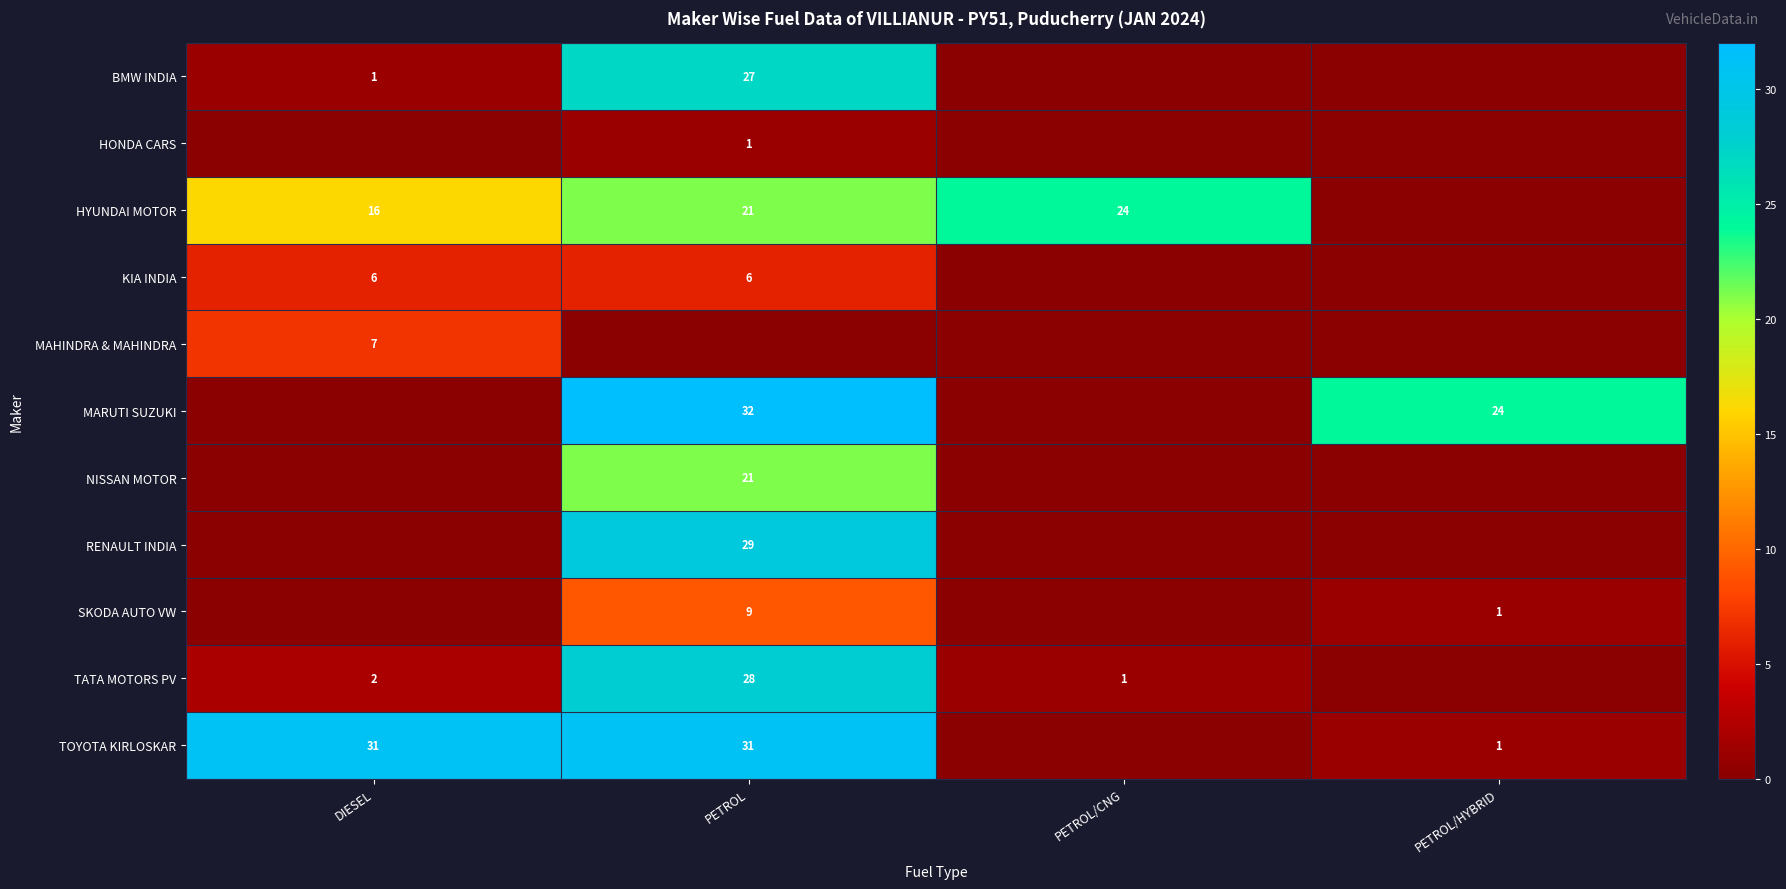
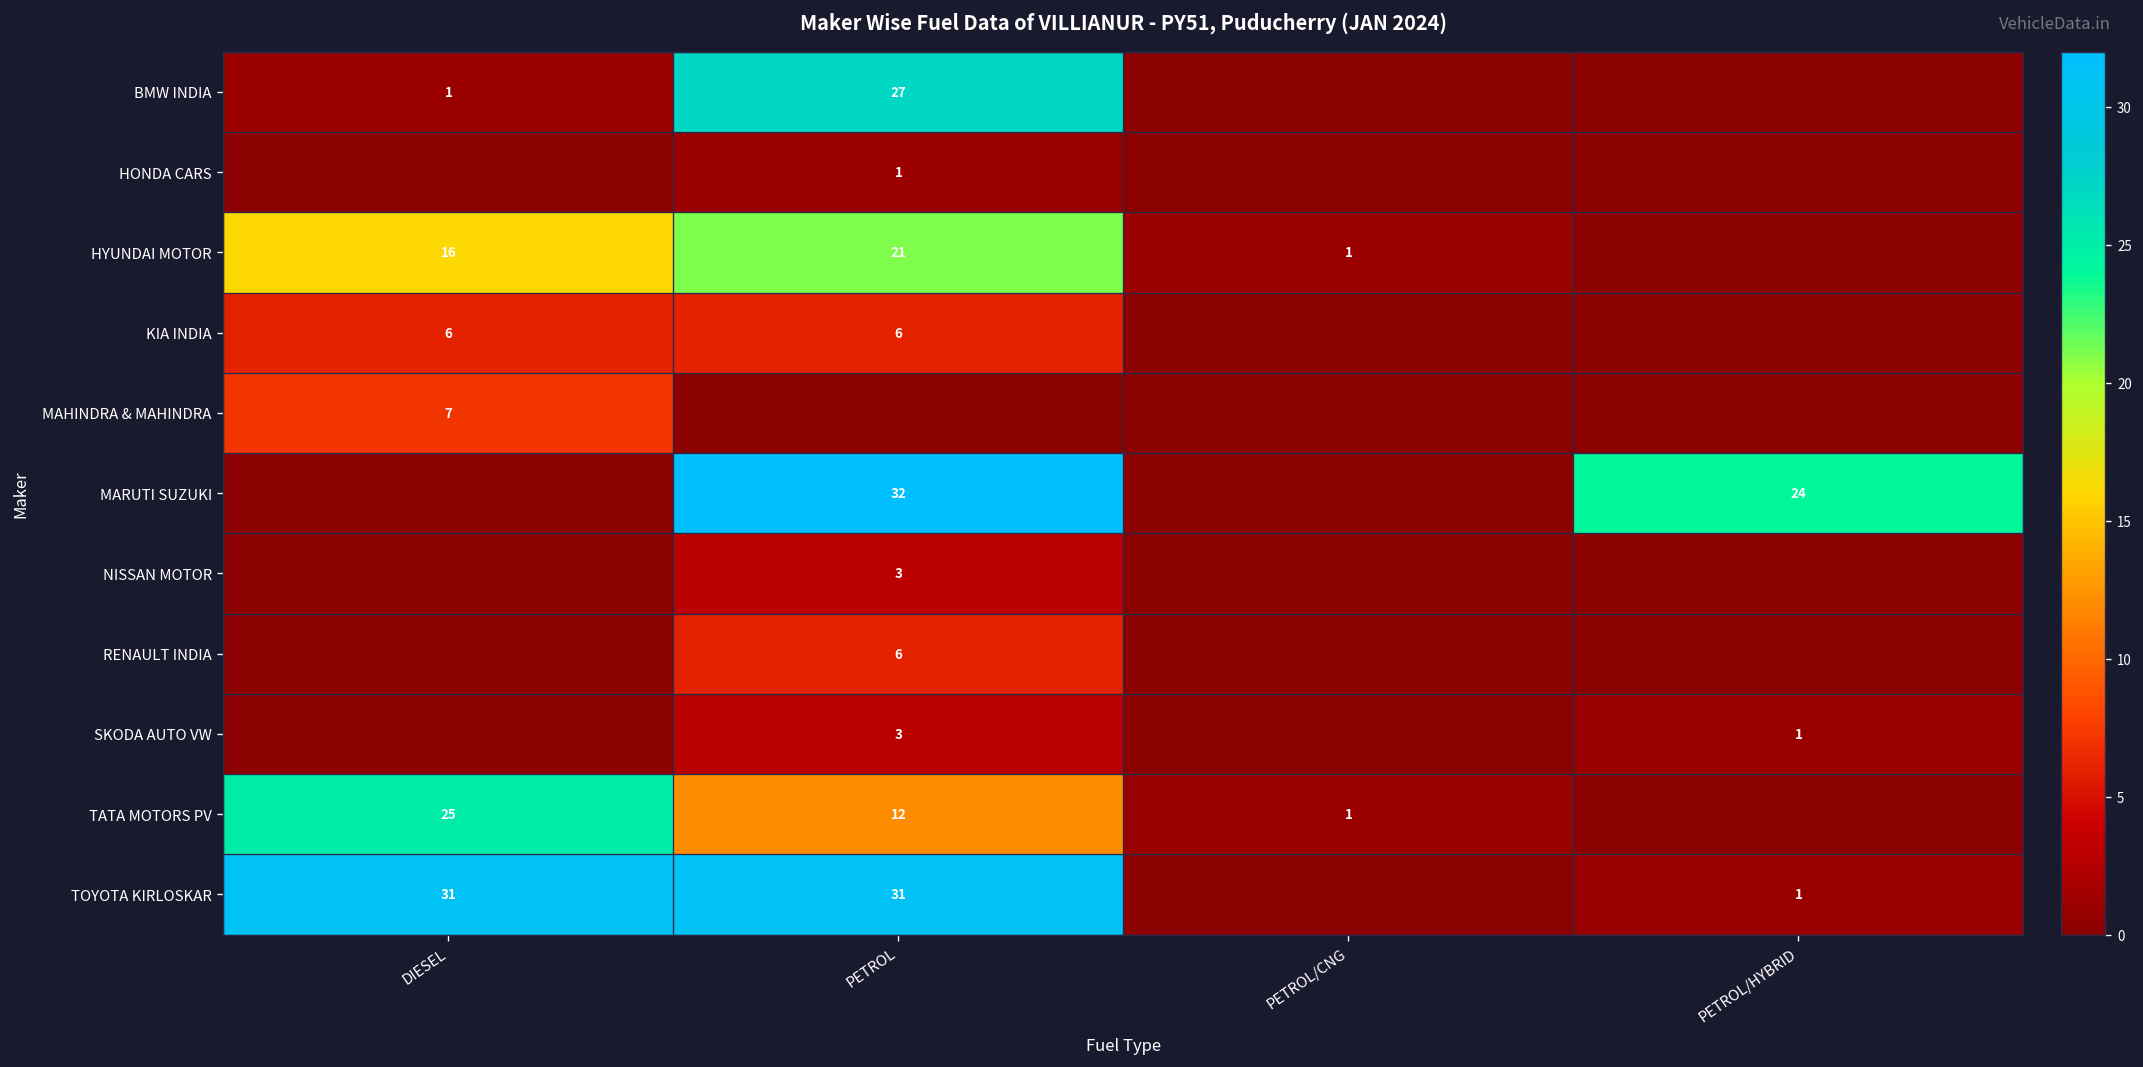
HYUNDAI MOTOR, PETROL/CNG: 24 -> 1
NISSAN MOTOR, PETROL: 21 -> 3
RENAULT INDIA, PETROL: 29 -> 6
SKODA AUTO VW, PETROL: 9 -> 3
TATA MOTORS PV, DIESEL: 2 -> 25
TATA MOTORS PV, PETROL: 28 -> 12
